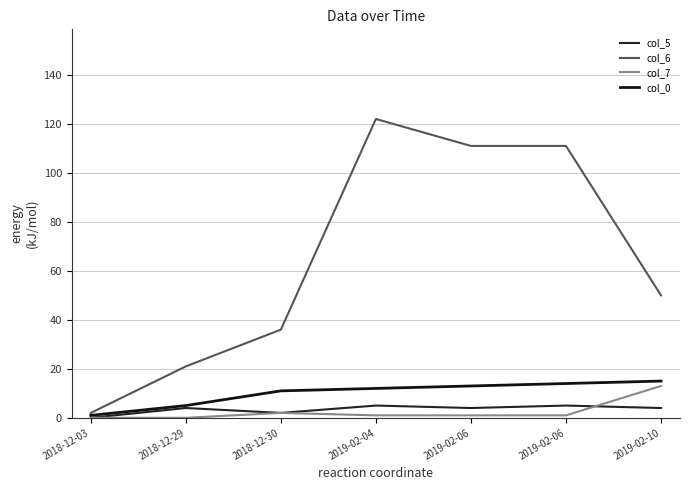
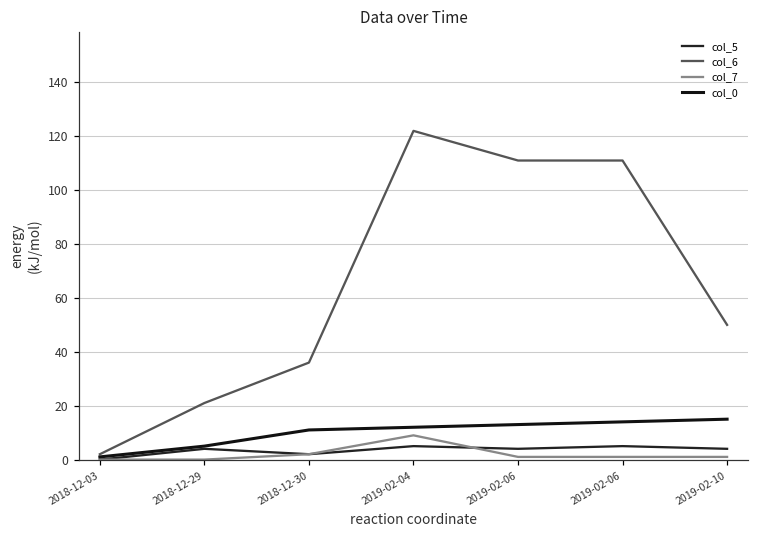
col_7, 2019-02-04: 1 -> 9
col_7, 2019-02-10: 13 -> 1
